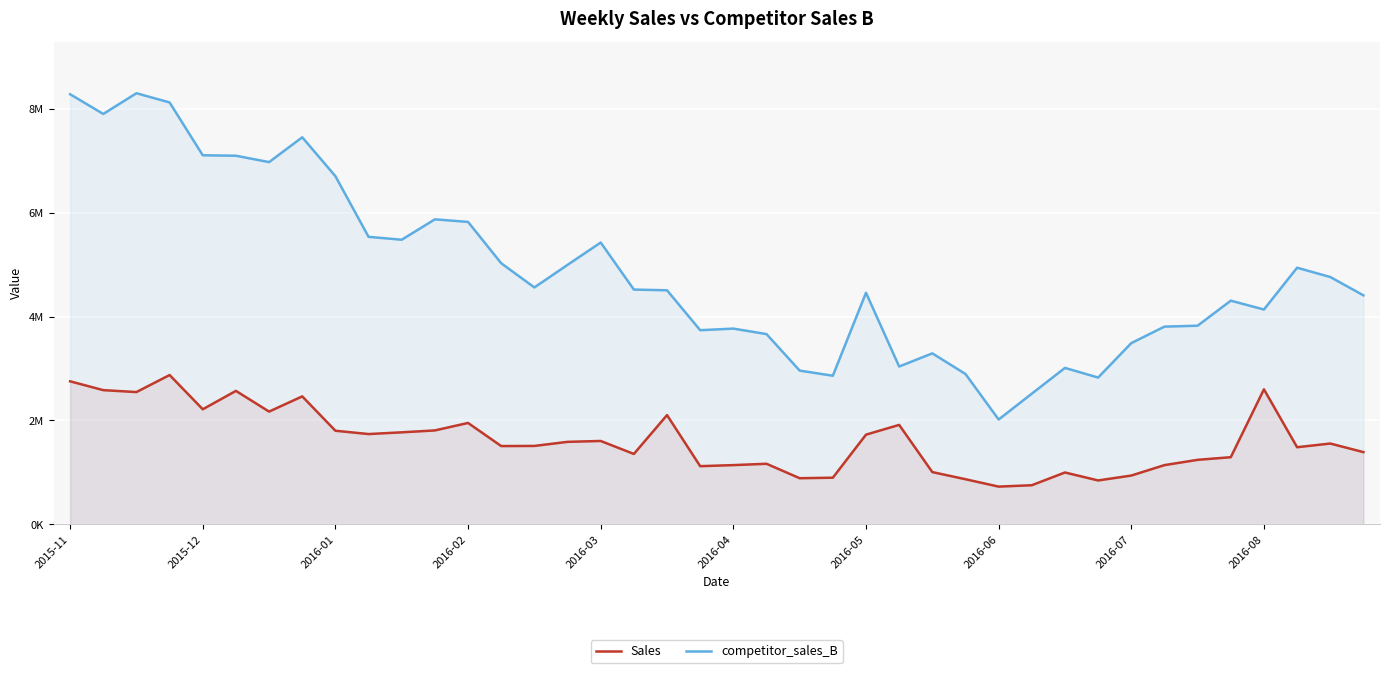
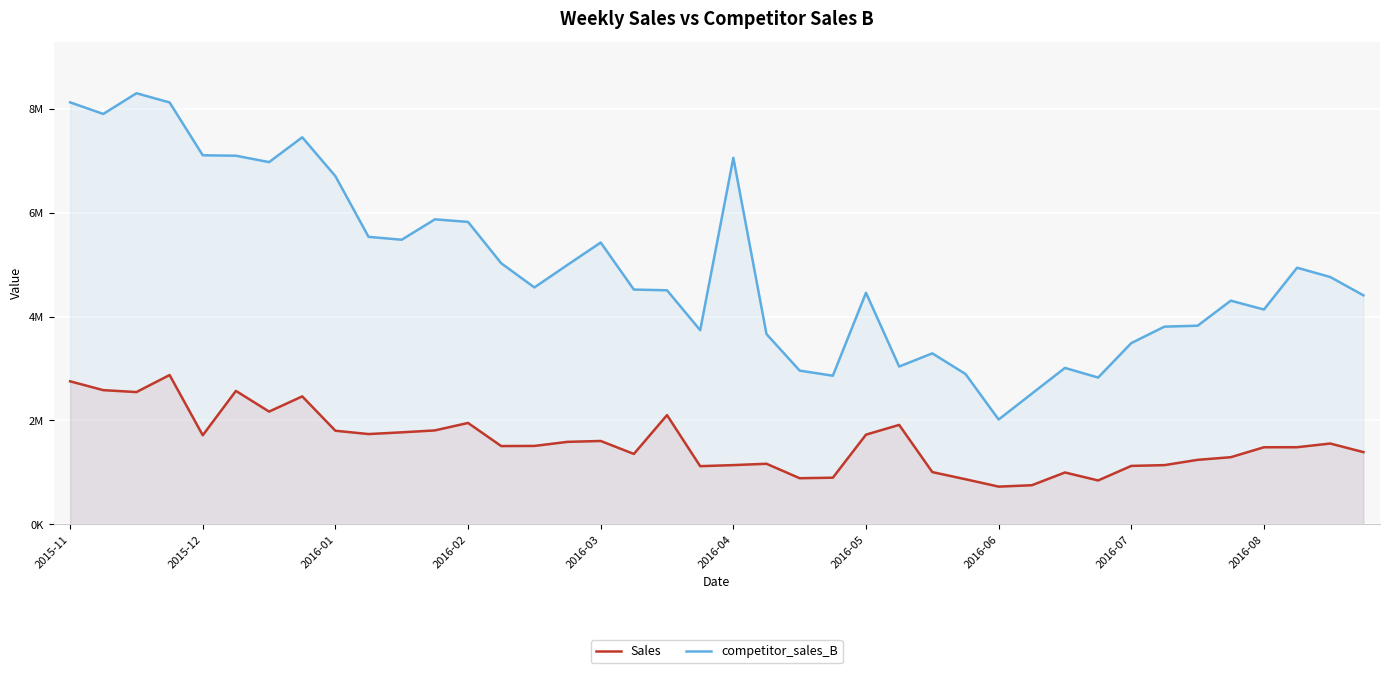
competitor_sales_B, 2015-11: 8300000 -> 8100000
Sales, 2015-12: 2200000 -> 1700000
competitor_sales_B, 2016-04: 3800000 -> 7100000
Sales, 2016-07: 900000 -> 1100000
Sales, 2016-08: 2600000 -> 1500000
